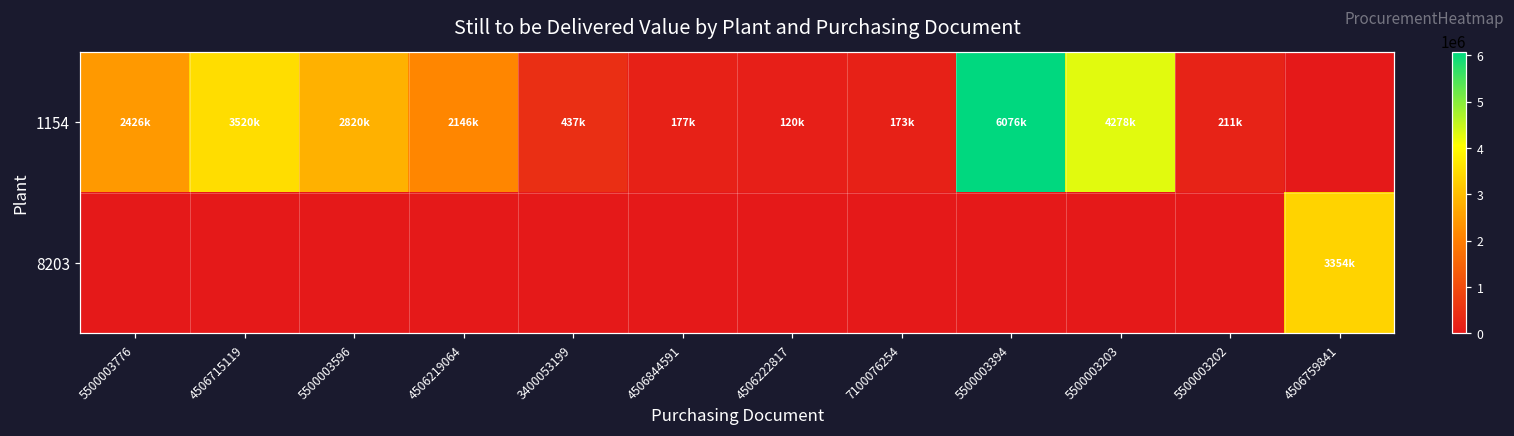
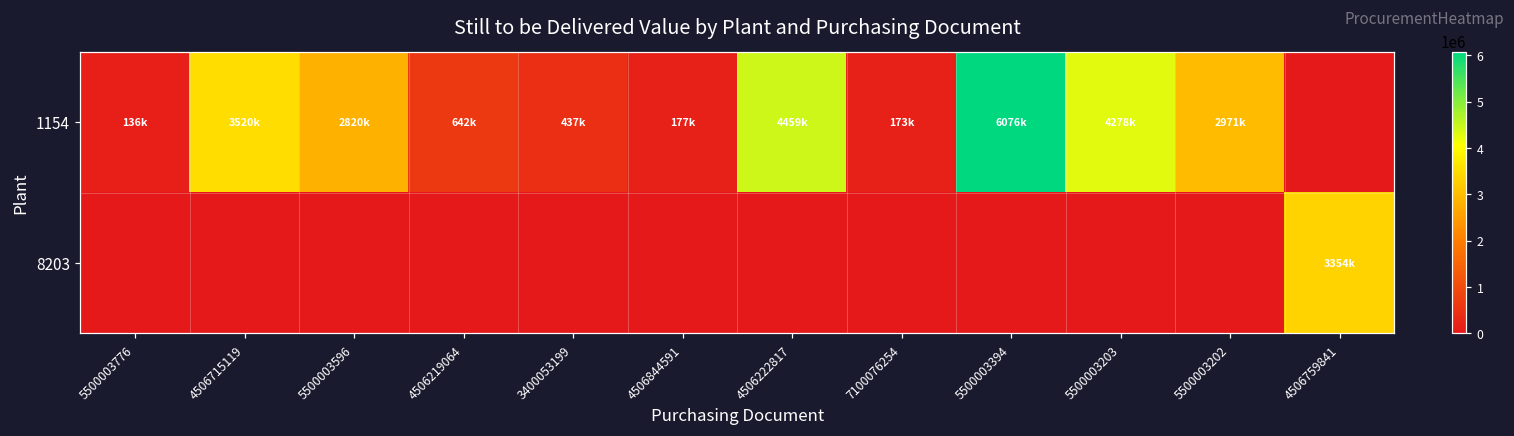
1154, 5500003776: 2426k -> 136k
1154, 4506219064: 2146k -> 642k
1154, 4506222817: 120k -> 4459k
1154, 5500003202: 211k -> 2971k
